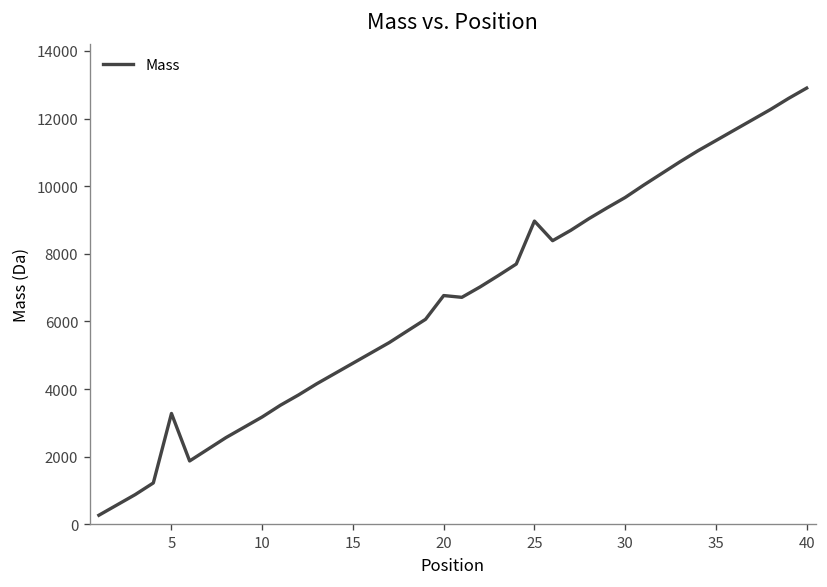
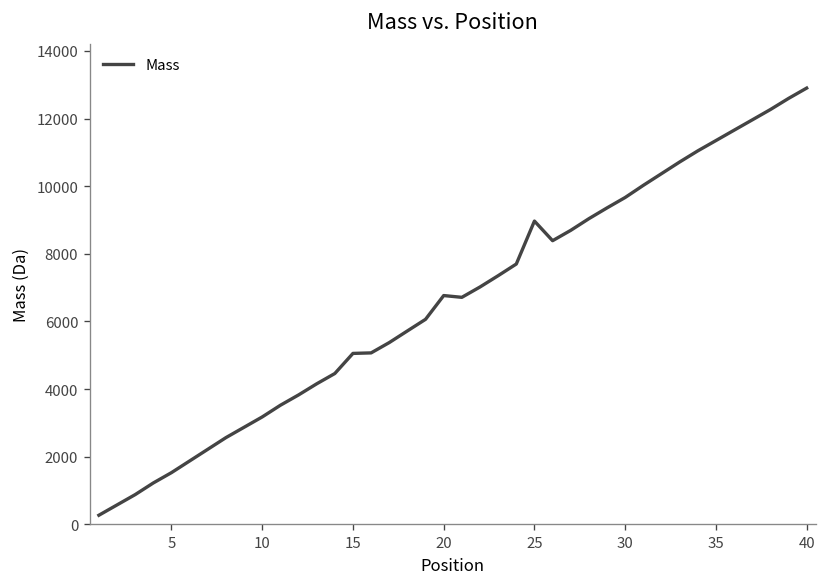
5: 3300 -> 1500
15: 4800 -> 5100
